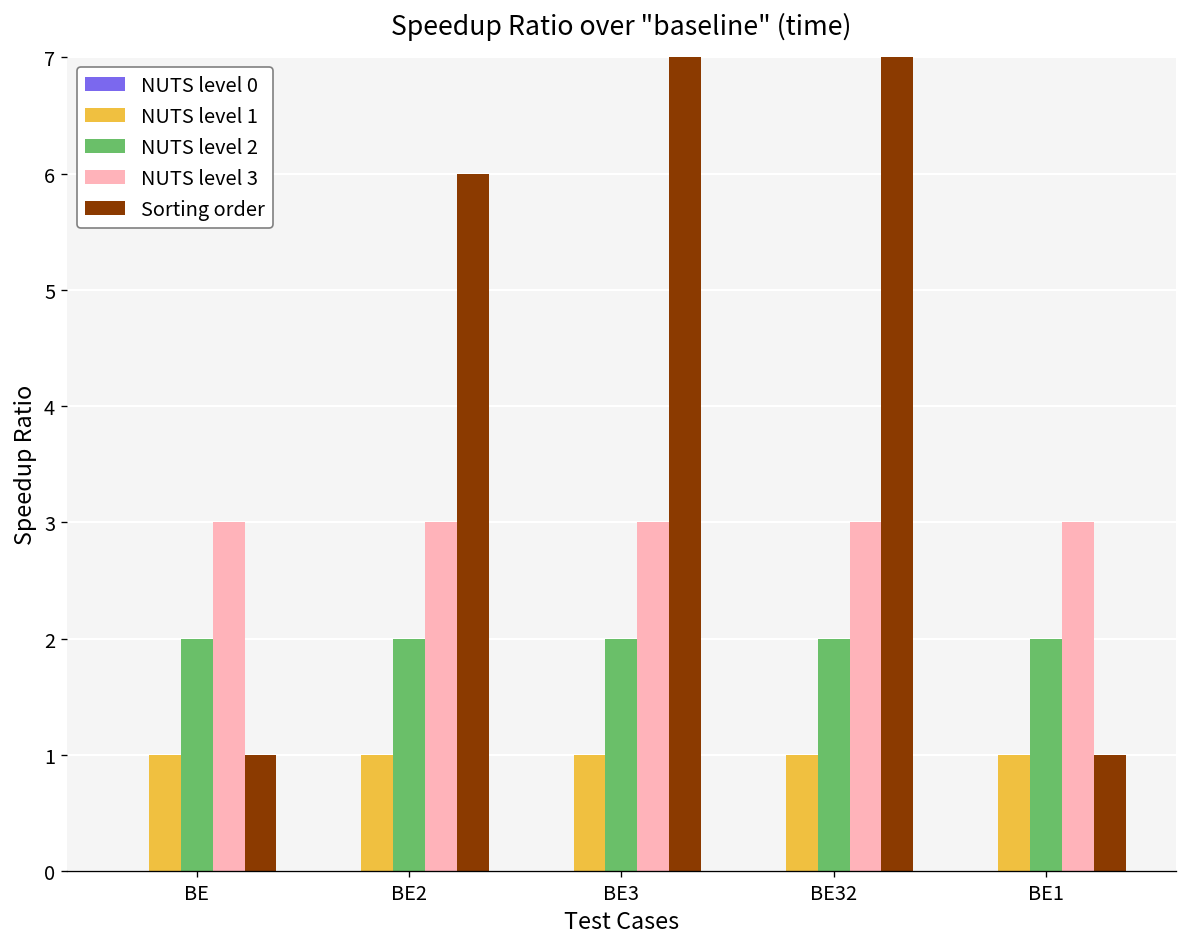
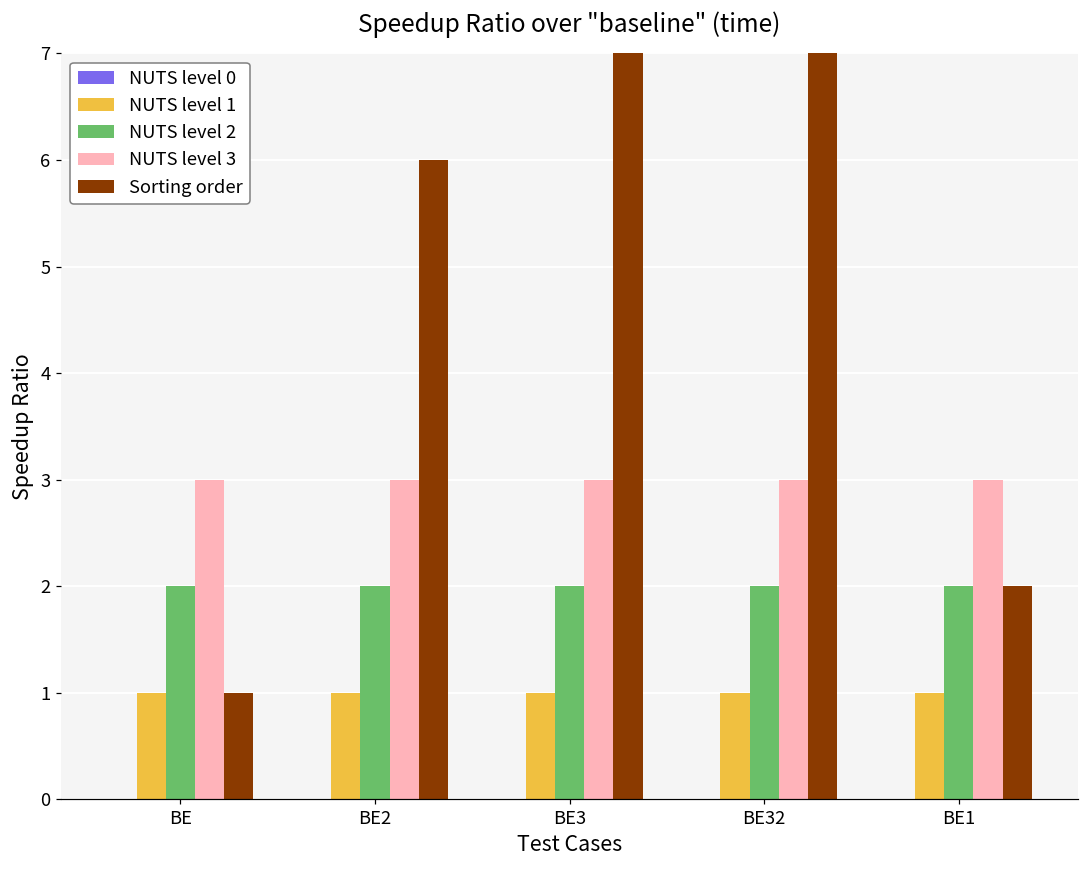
Sorting order, BE1: 1 -> 2
